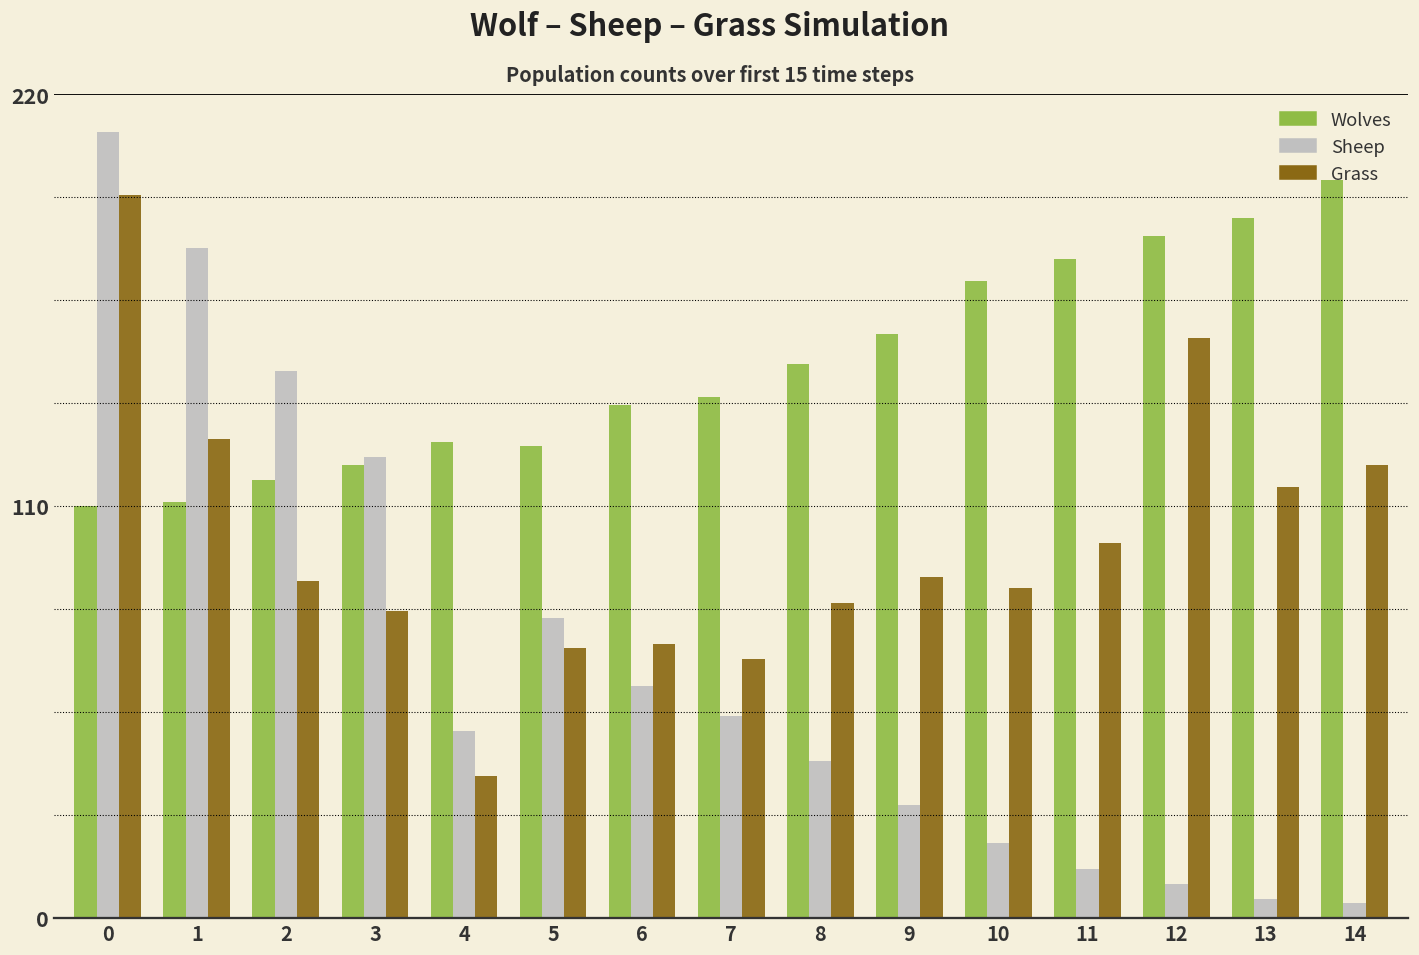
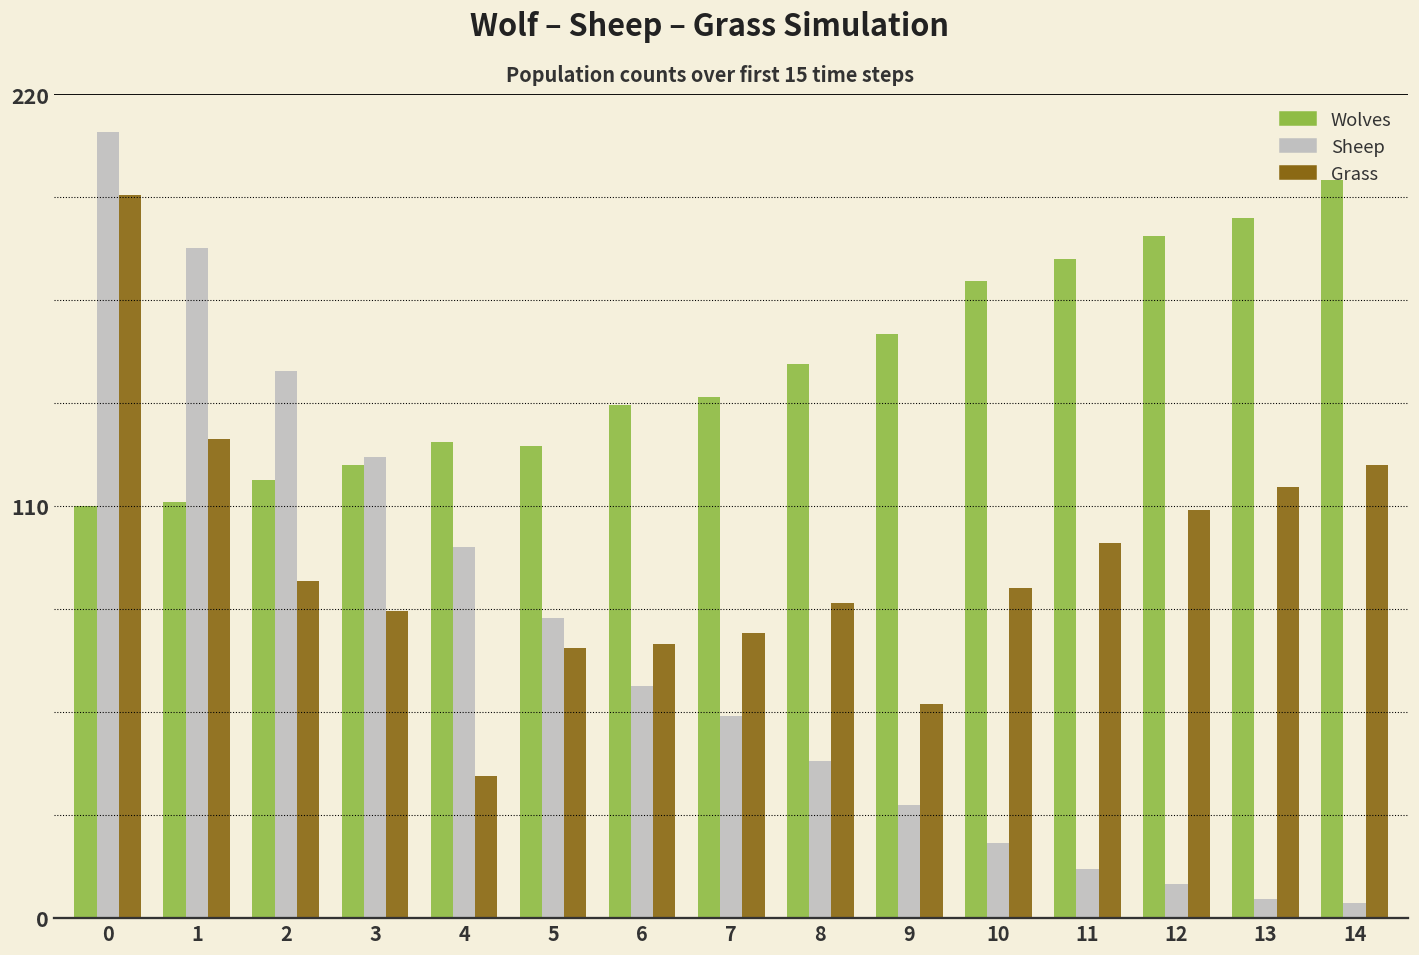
Sheep, 4: 50 -> 99
Grass, 7: 69 -> 76
Grass, 9: 91 -> 57
Grass, 12: 155 -> 109
